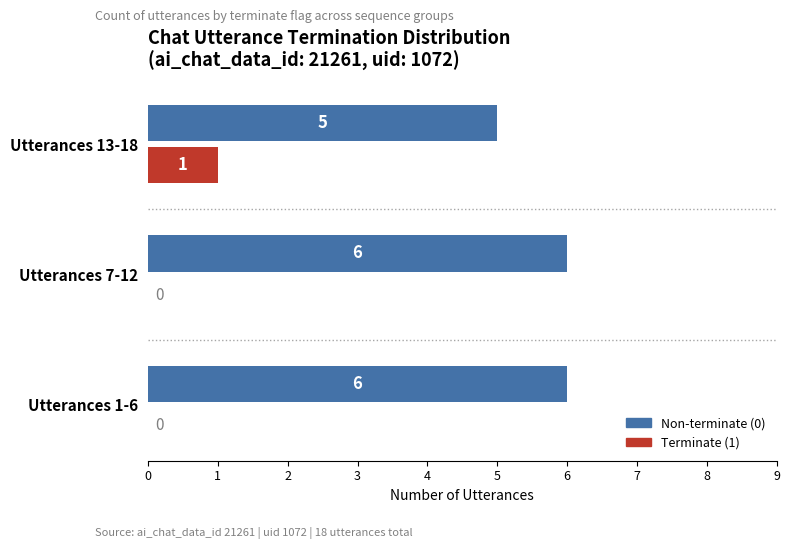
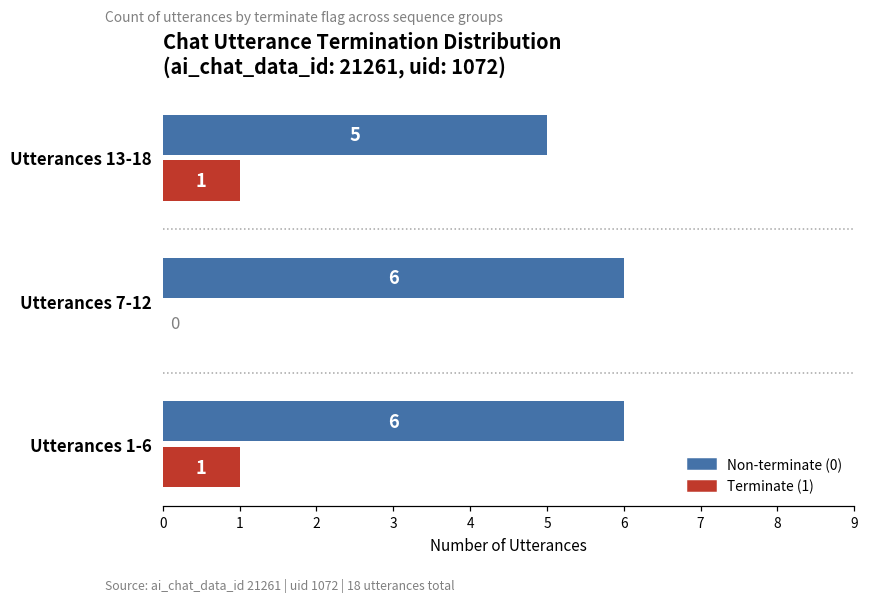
Terminate (1), Utterances 1-6: 0 -> 1
